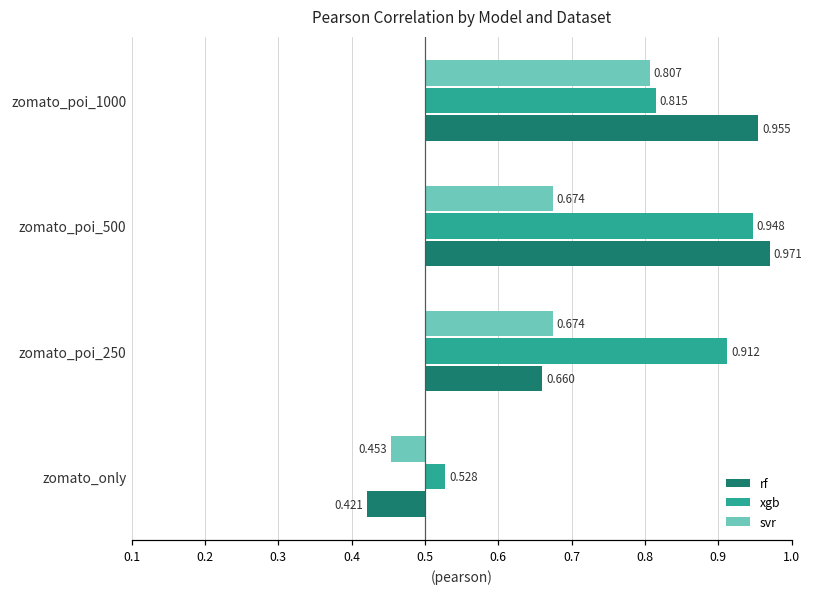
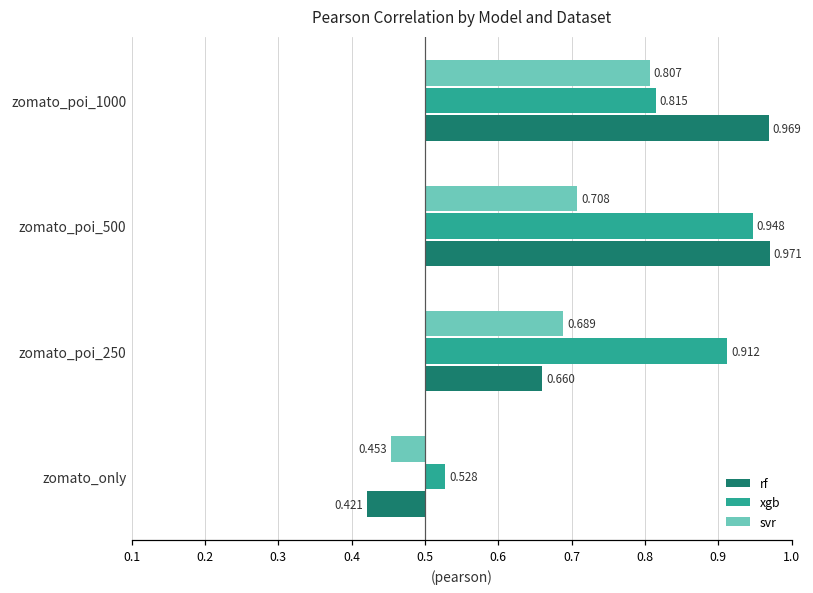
rf, zomato_poi_1000: 0.955 -> 0.969
svr, zomato_poi_500: 0.674 -> 0.708
svr, zomato_poi_250: 0.674 -> 0.689
